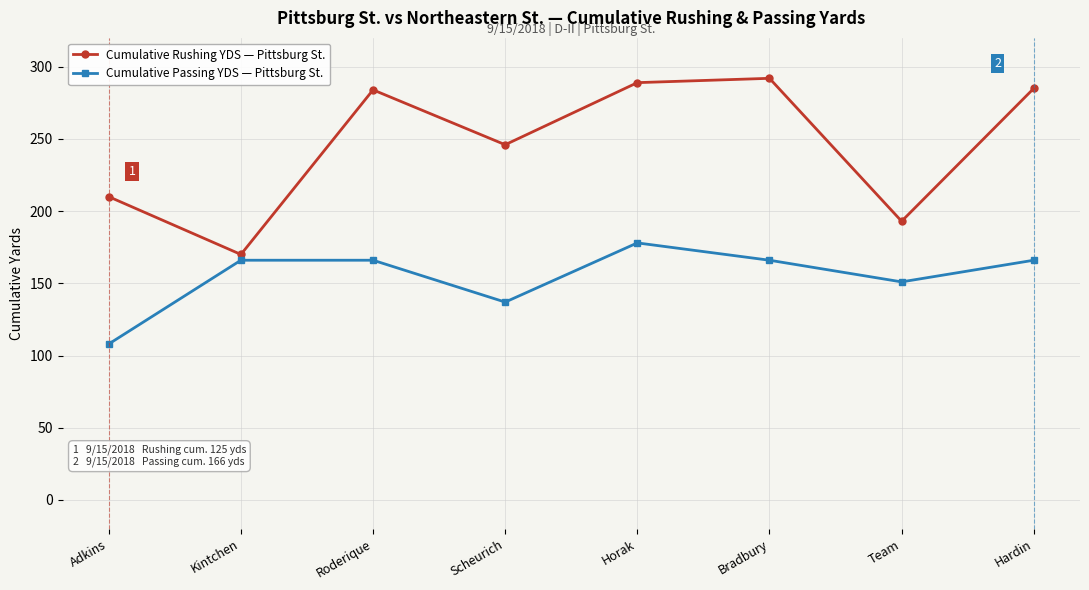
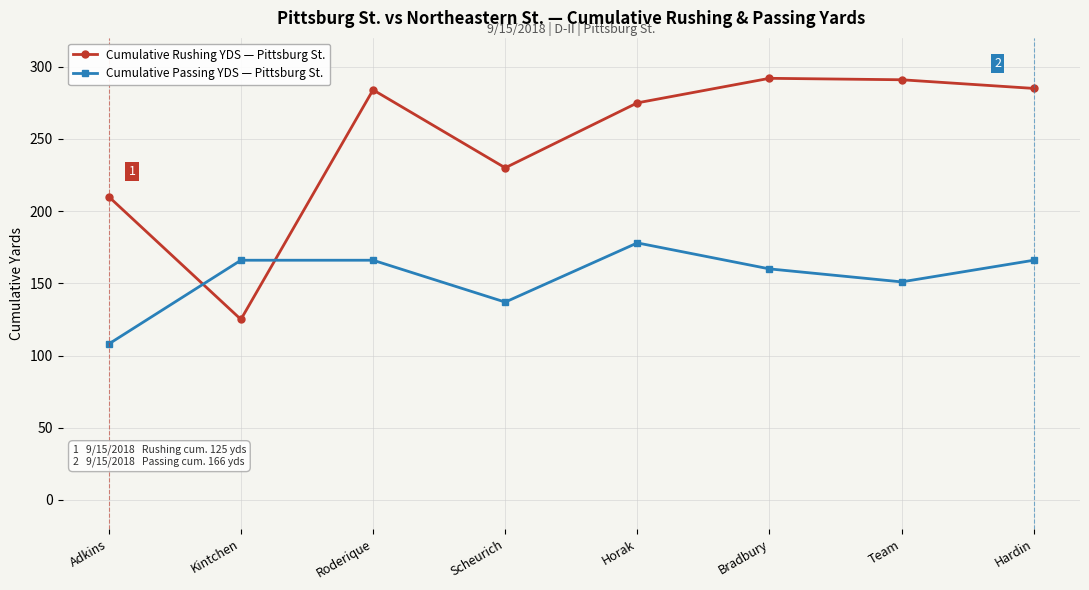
Cumulative Rushing YDS — Pittsburg St., Kintchen: 170 -> 125
Cumulative Rushing YDS — Pittsburg St., Scheurich: 246 -> 230
Cumulative Rushing YDS — Pittsburg St., Horak: 289 -> 275
Cumulative Passing YDS — Pittsburg St., Bradbury: 166 -> 160
Cumulative Rushing YDS — Pittsburg St., Team: 193 -> 291
